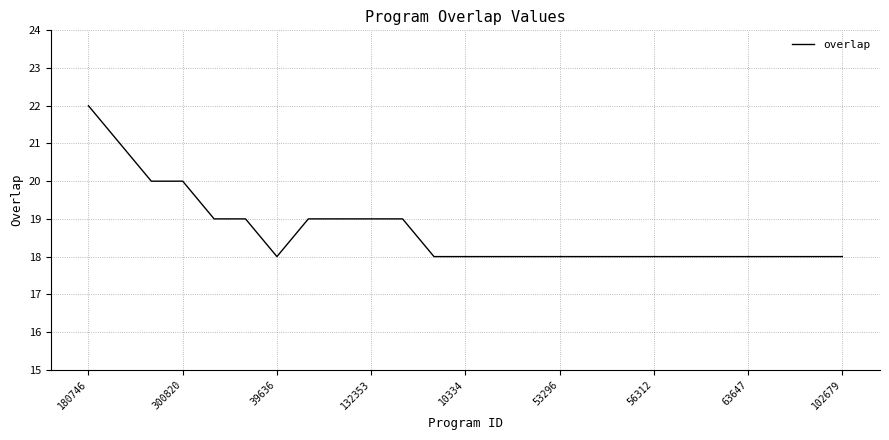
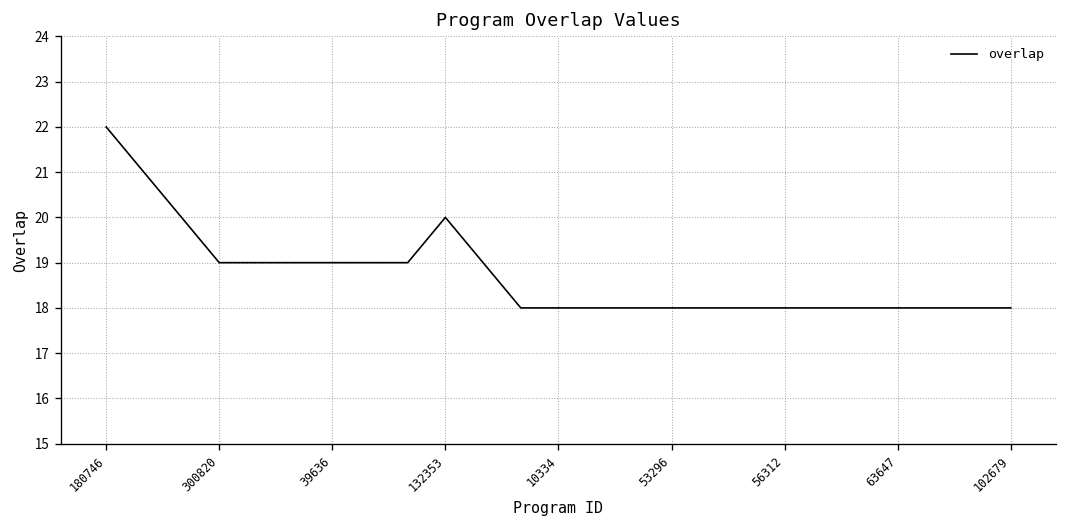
300820: 20 -> 19
39636: 18 -> 19
132353: 19 -> 20
